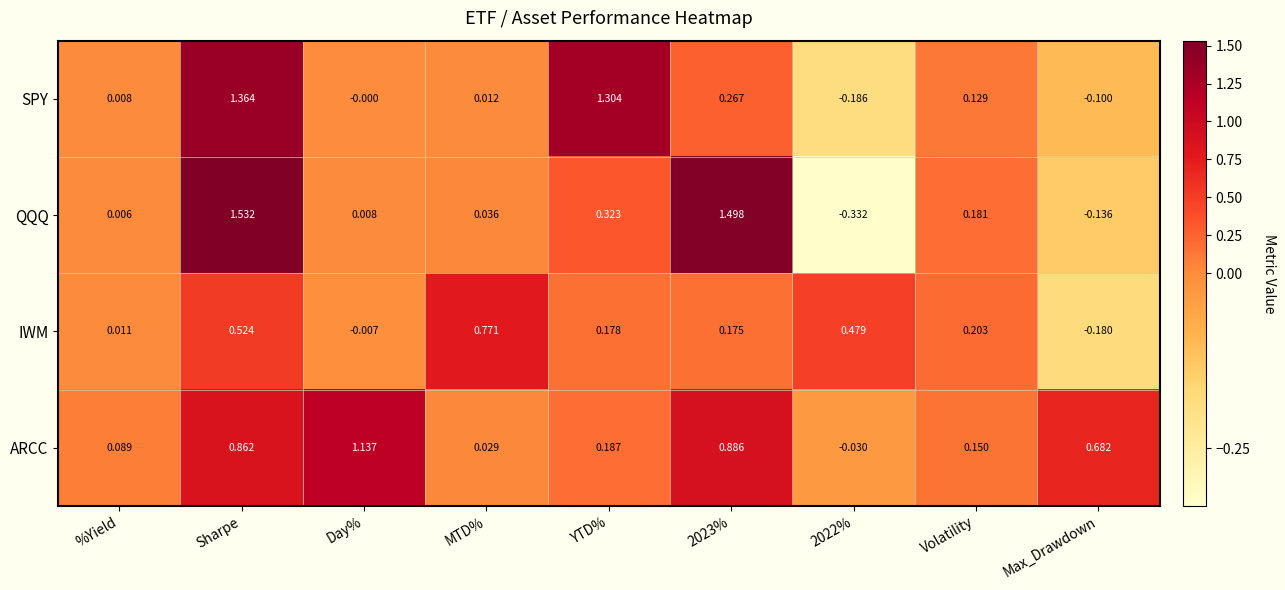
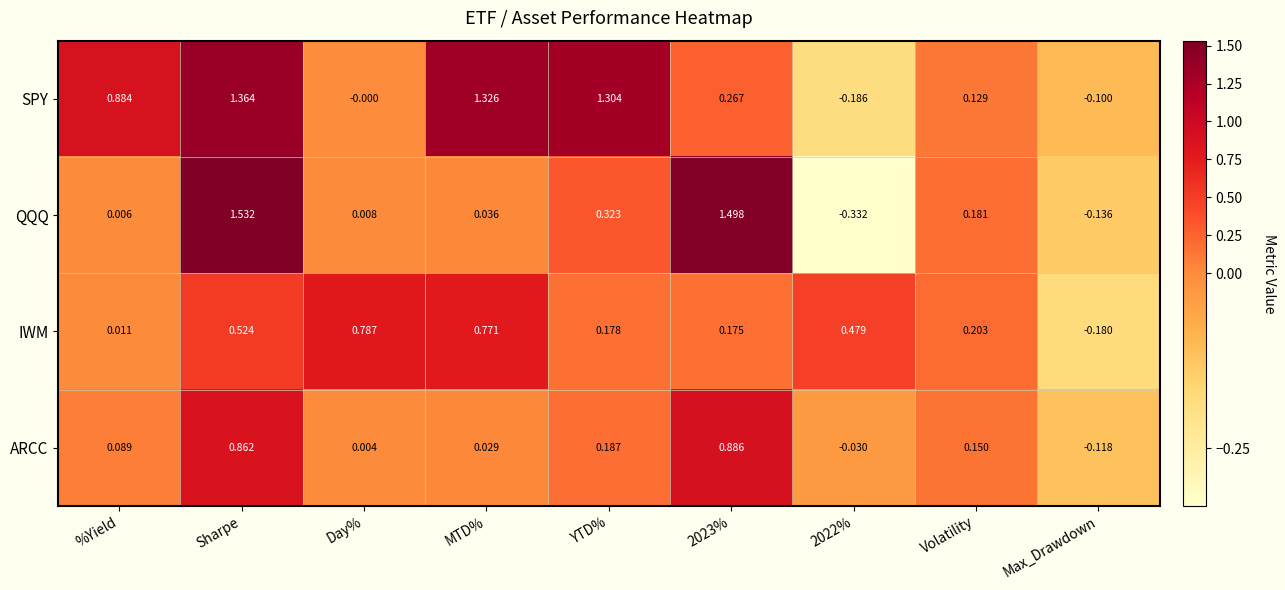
SPY, %Yield: 0.008 -> 0.884
SPY, MTD%: 0.012 -> 1.326
IWM, Day%: -0.007 -> 0.787
ARCC, Day%: 1.137 -> 0.004
ARCC, Max_Drawdown: 0.682 -> -0.118
